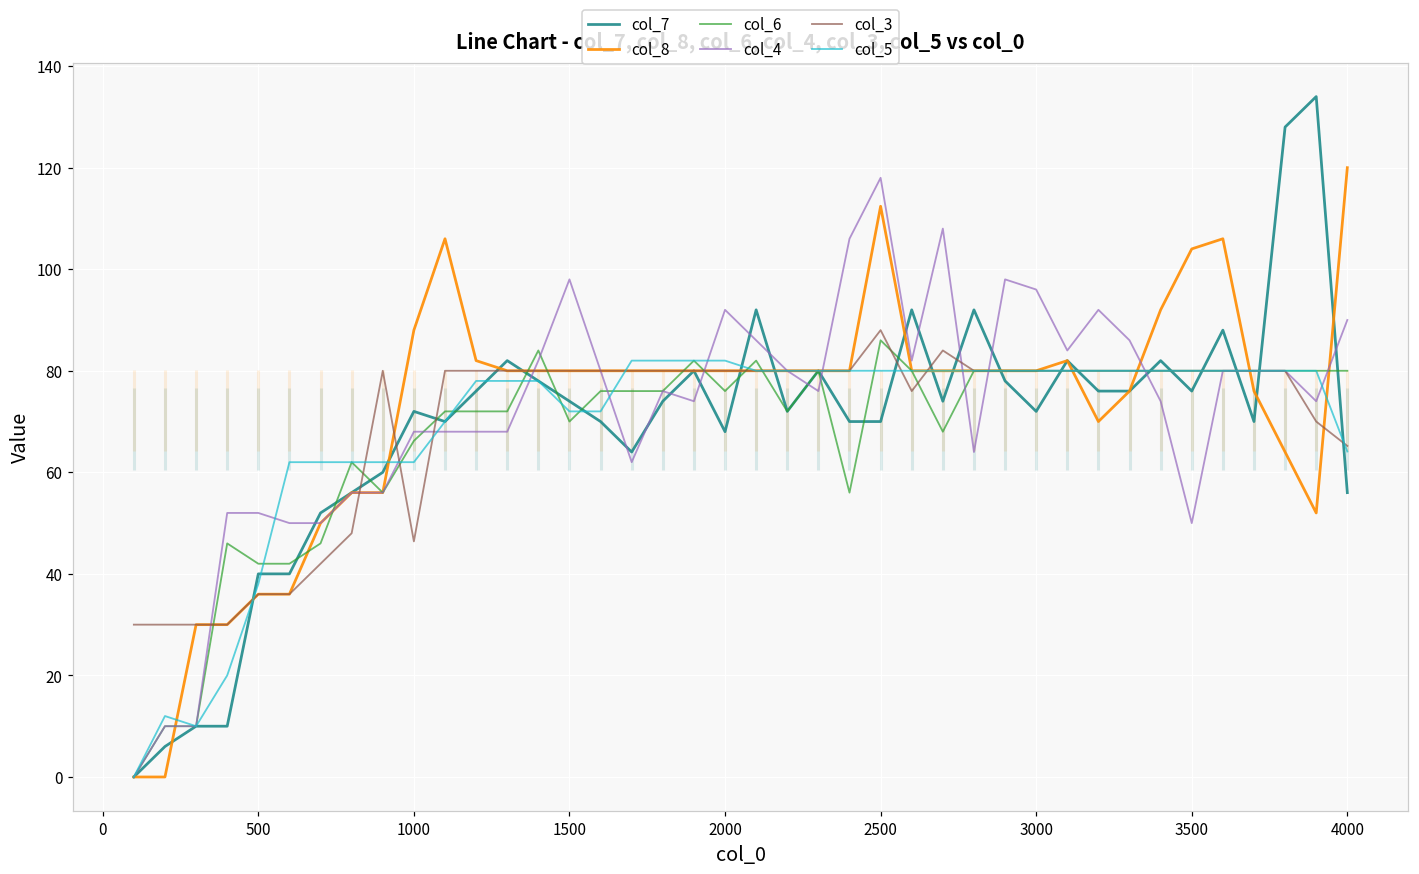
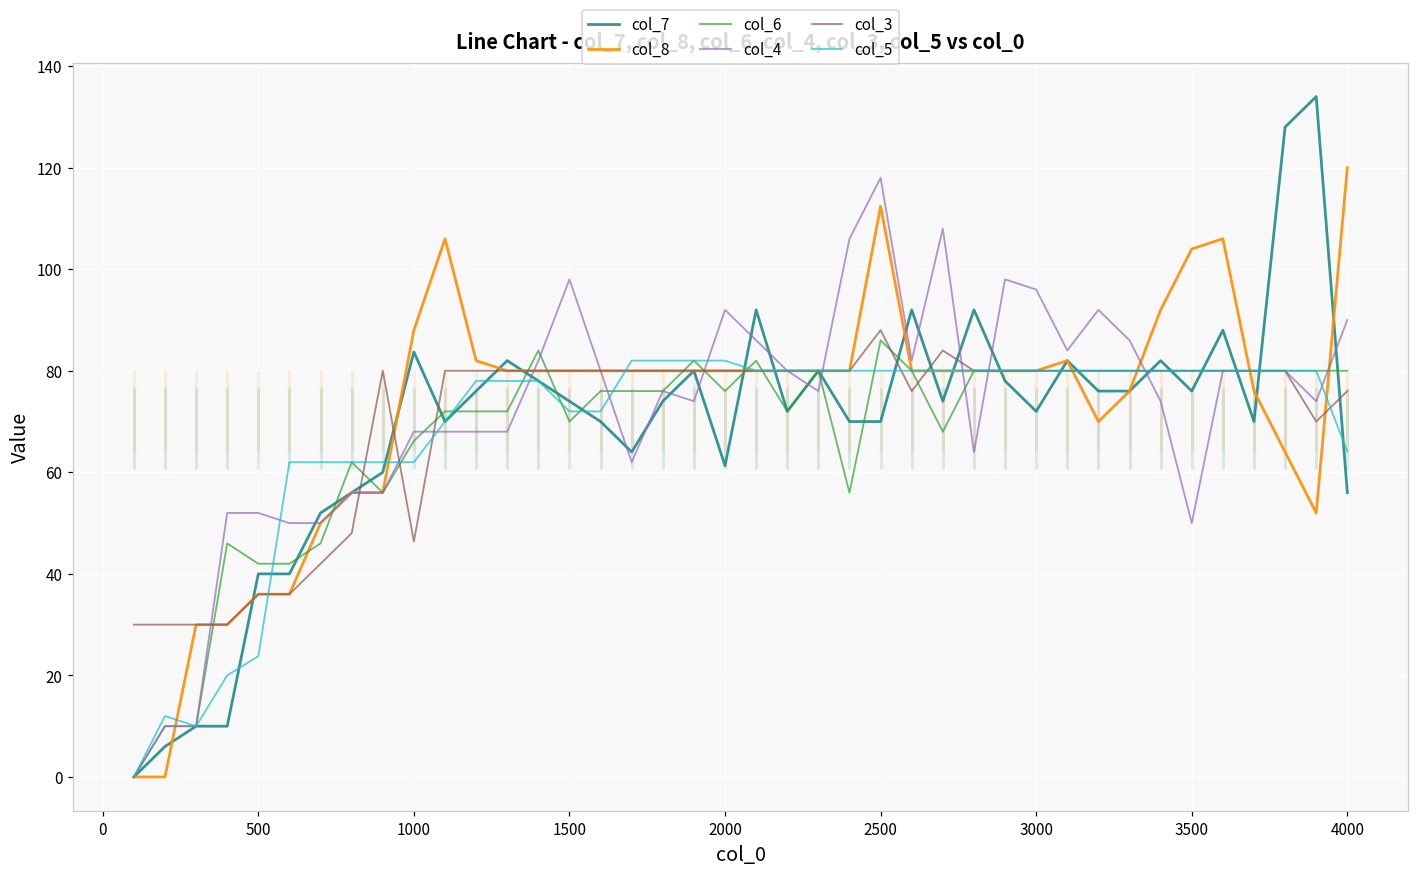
col_5, 500: 38 -> 24
col_7, 1000: 72 -> 84
col_7, 2000: 68 -> 61
col_3, 4000: 65 -> 76
